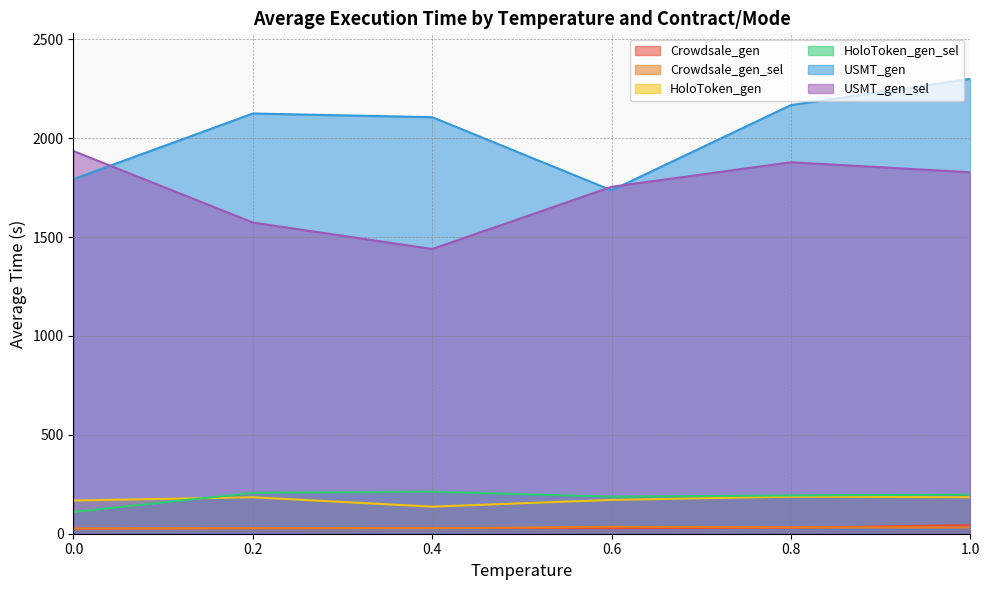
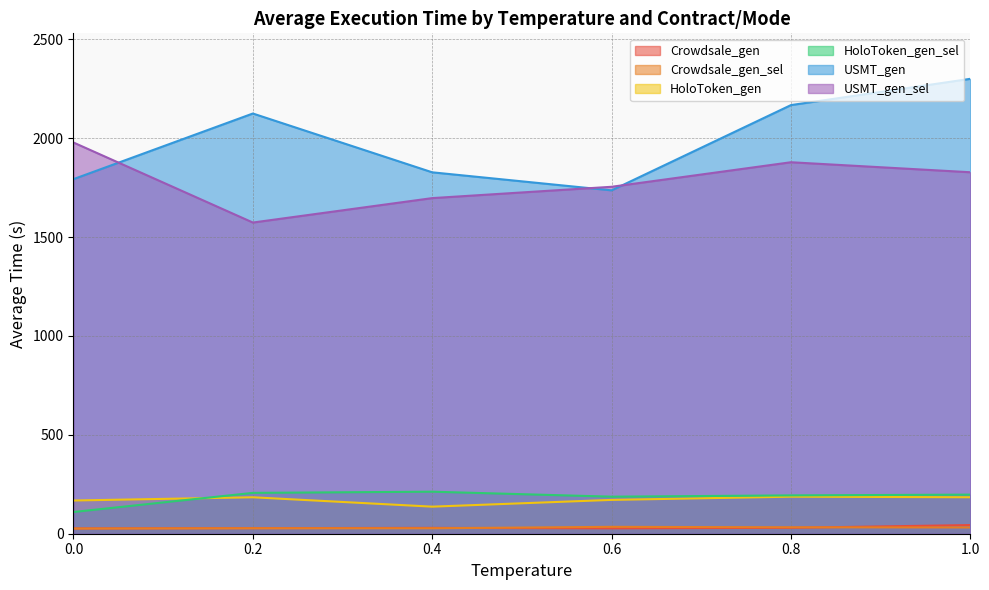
USMT_gen_sel, 0.0: 1930 -> 1980
USMT_gen, 0.4: 2110 -> 1830
USMT_gen_sel, 0.4: 1440 -> 1700
